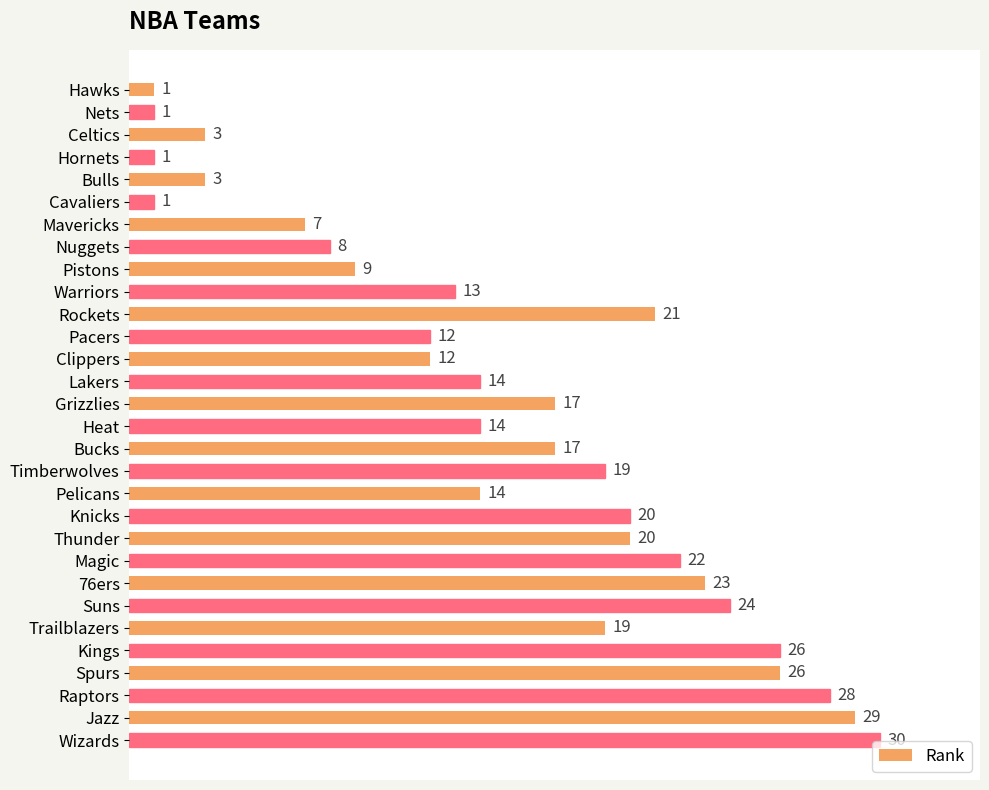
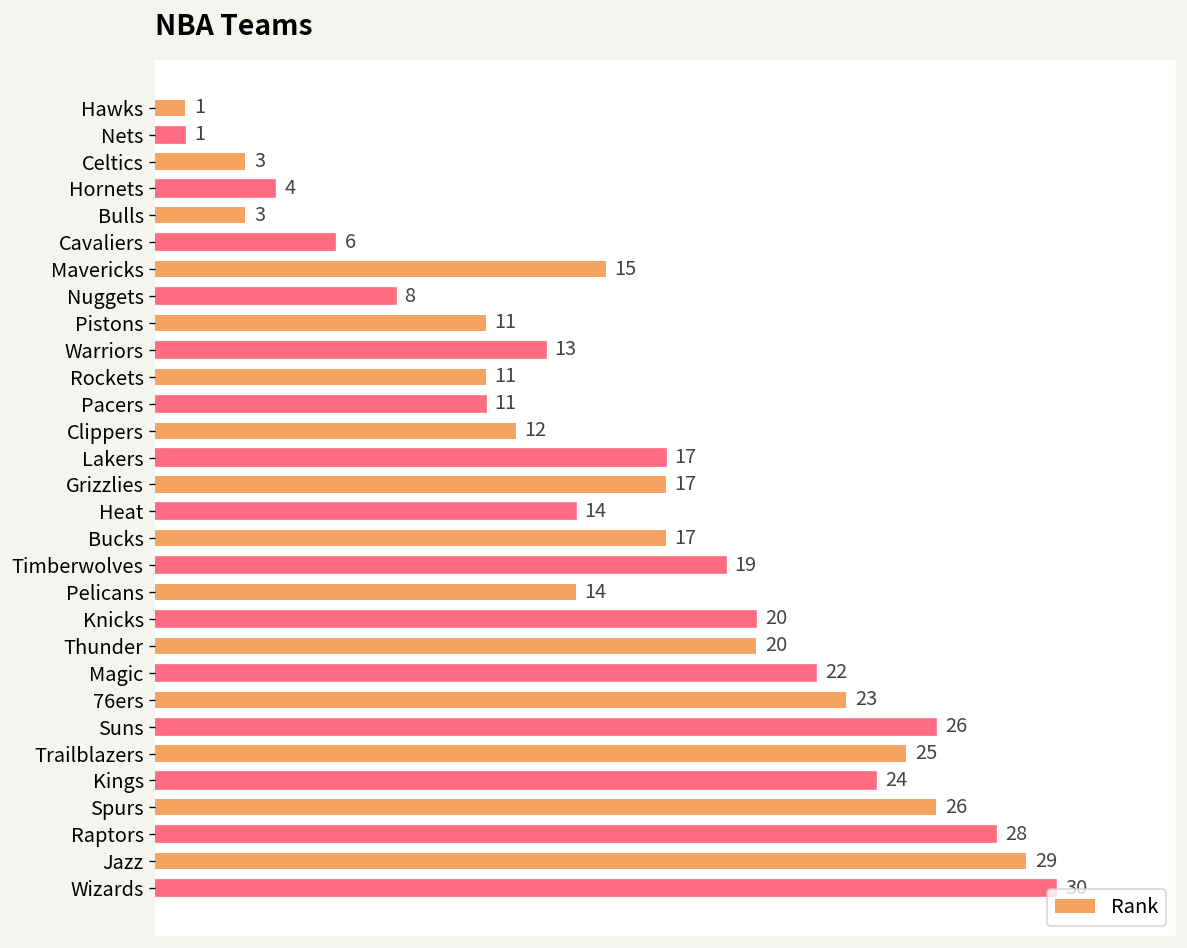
Hornets: 1 -> 4
Cavaliers: 1 -> 6
Mavericks: 7 -> 15
Pistons: 9 -> 11
Rockets: 21 -> 11
Pacers: 12 -> 11
Lakers: 14 -> 17
Suns: 24 -> 26
Trailblazers: 19 -> 25
Kings: 26 -> 24
